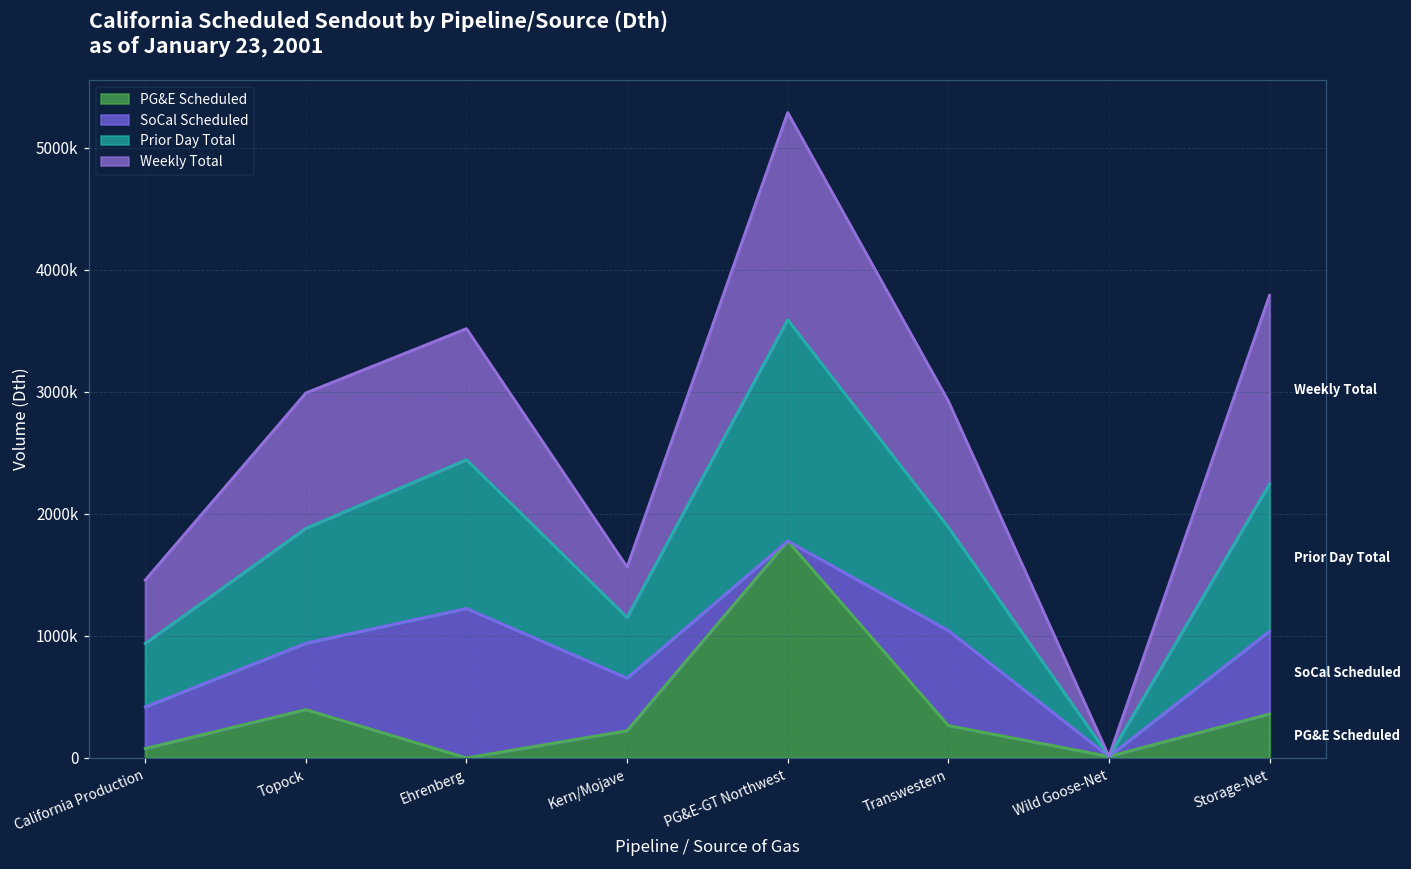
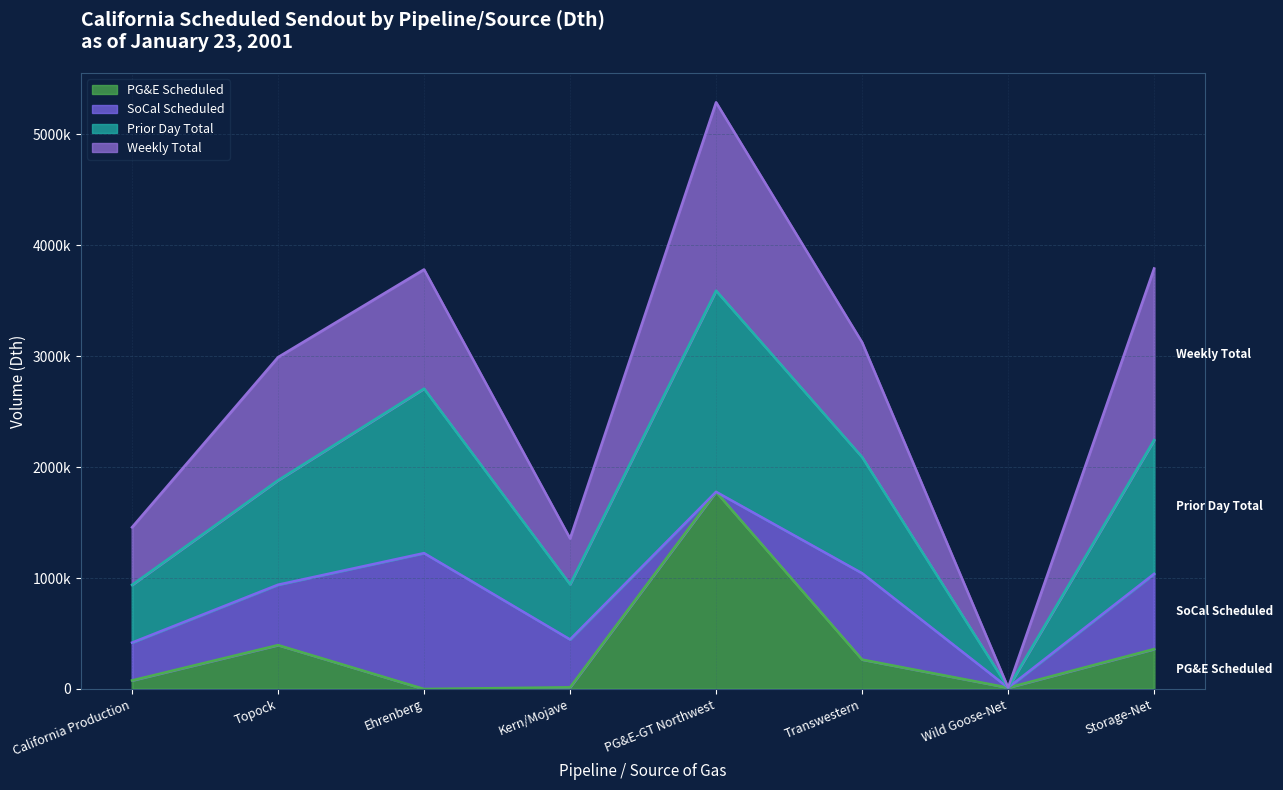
Prior Day Total, Ehrenberg: 1220000 -> 1480000
PG&E Scheduled, Kern/Mojave: 220000 -> 20000
Prior Day Total, Transwestern: 850000 -> 1050000
